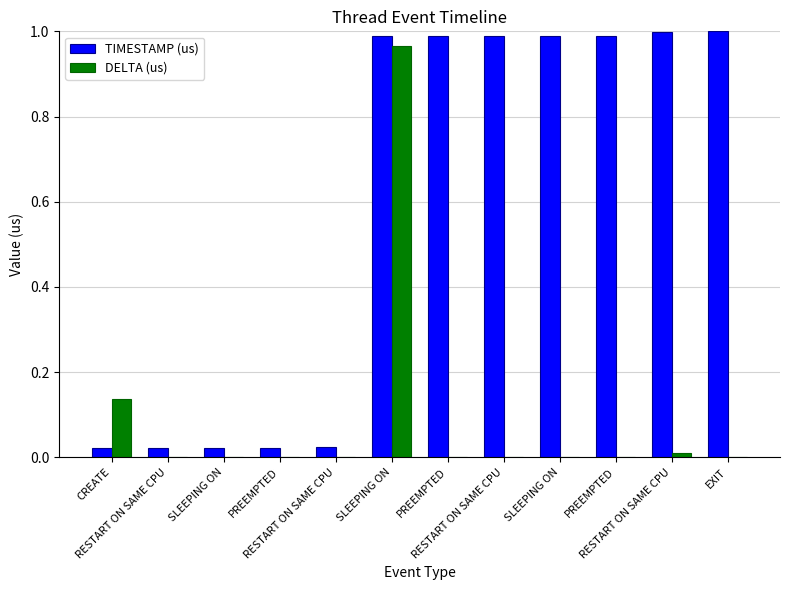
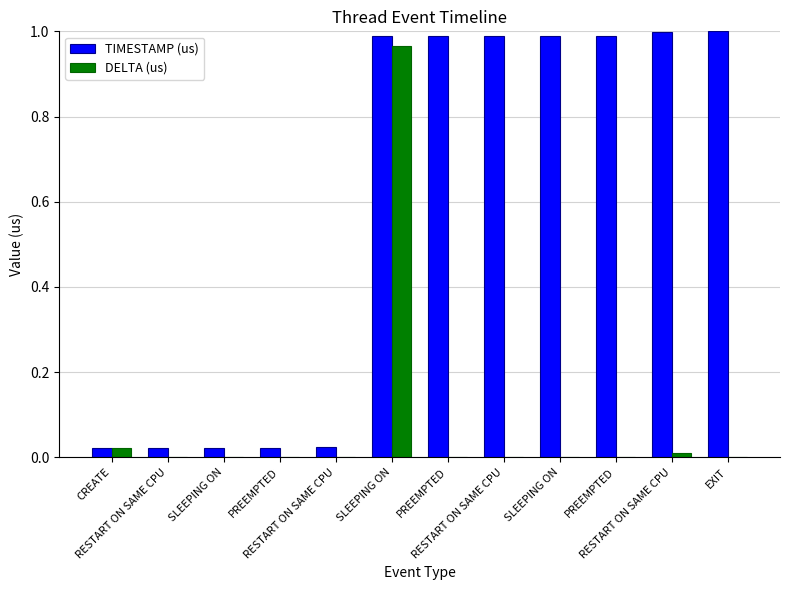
DELTA (us), CREATE: 0.14 -> 0.02
